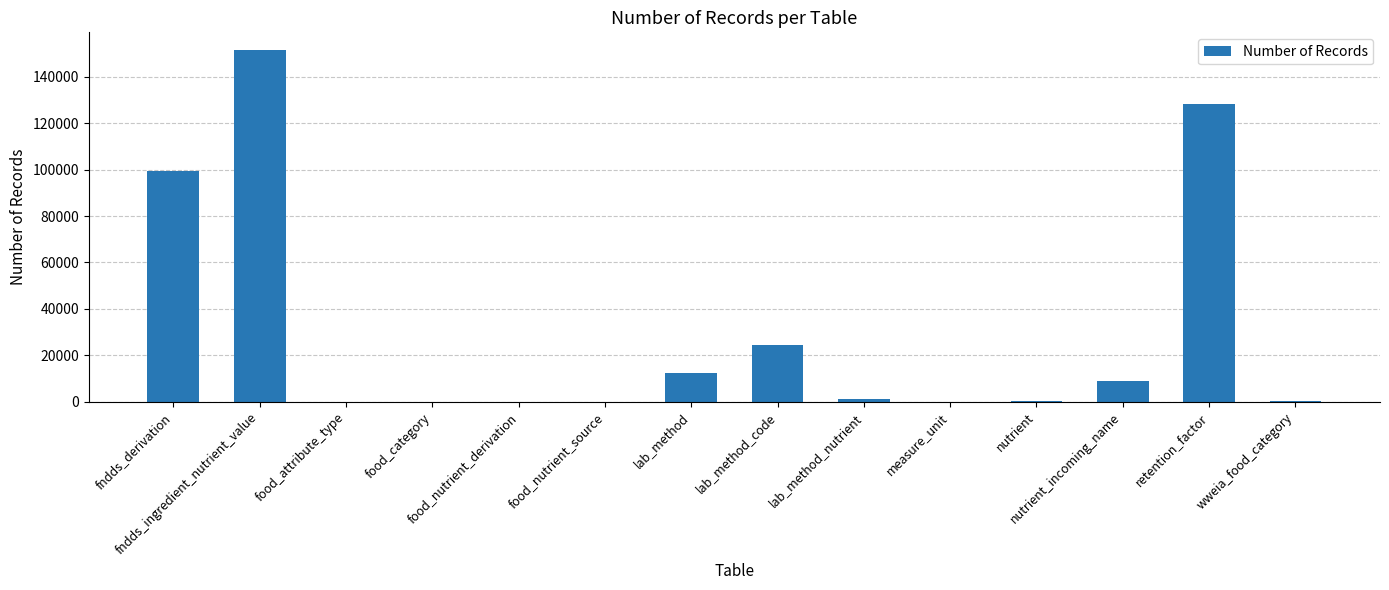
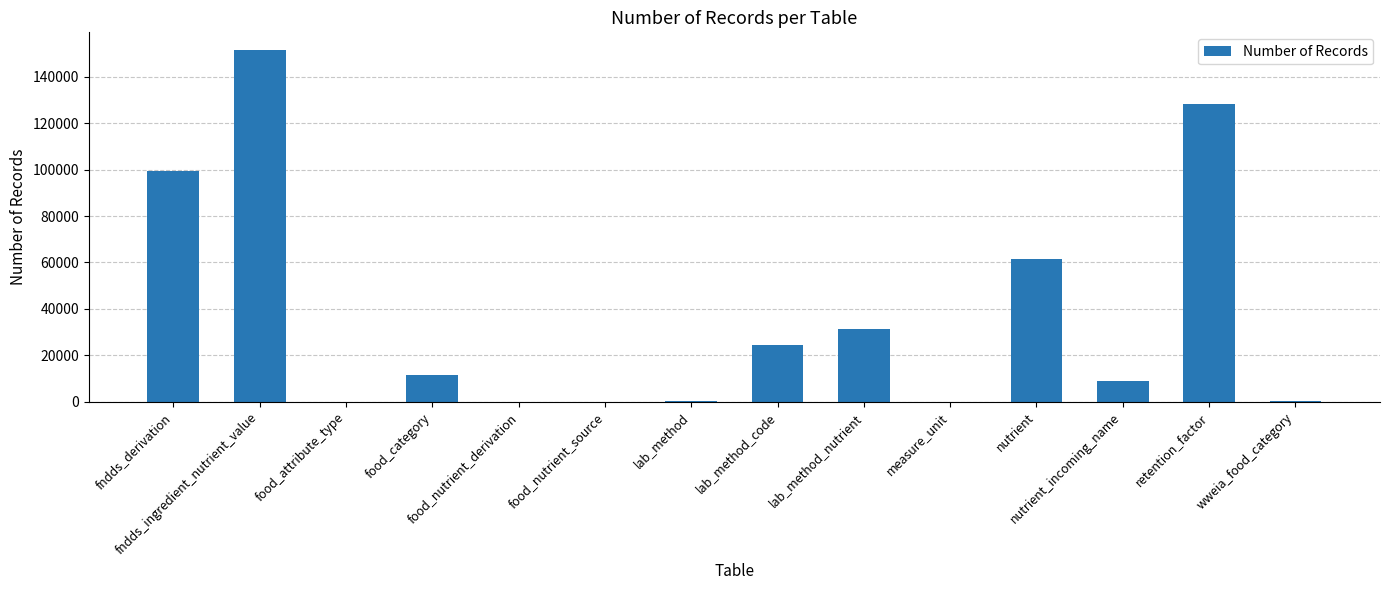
food_category: 0 -> 12000
lab_method: 13000 -> 0
lab_method_nutrient: 1000 -> 31000
nutrient: 0 -> 62000
